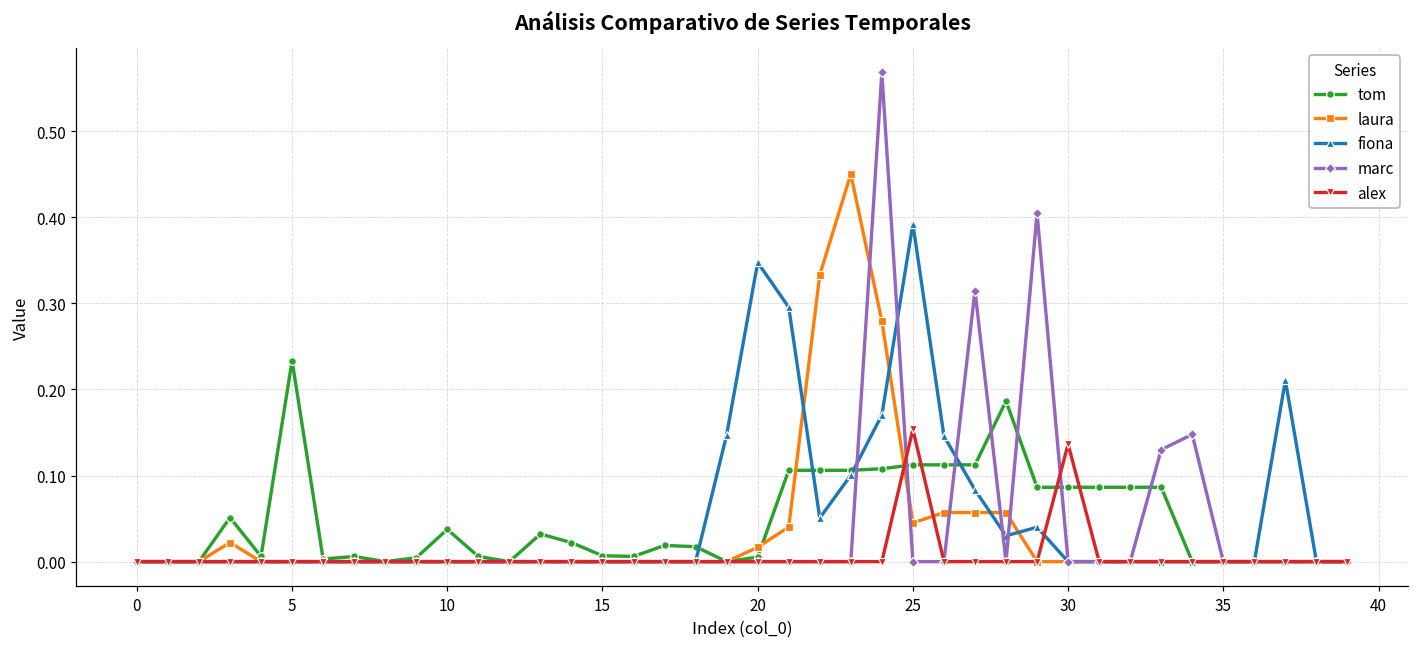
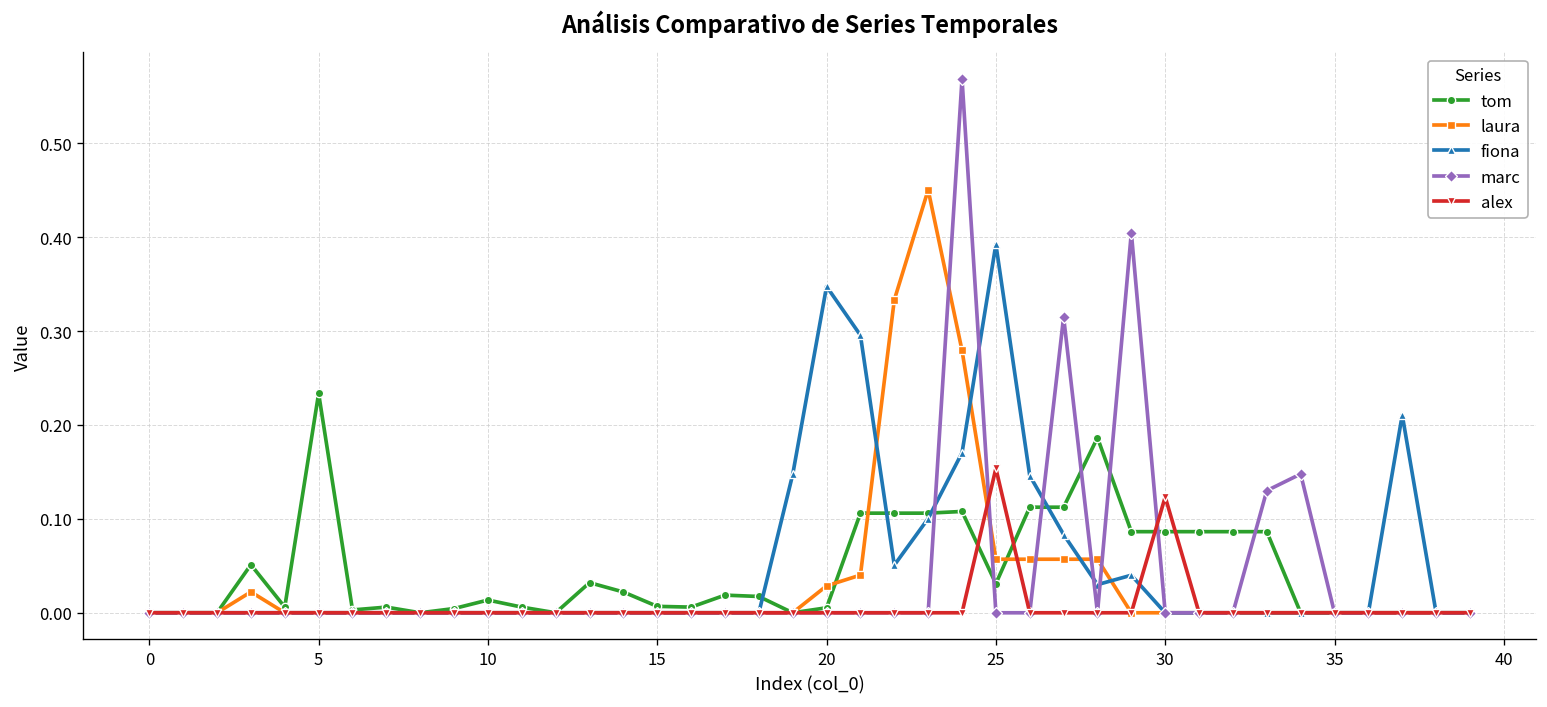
tom, 10: 0.04 -> 0.01
laura, 20: 0.02 -> 0.03
tom, 25: 0.11 -> 0.03
laura, 25: 0.05 -> 0.06
alex, 30: 0.14 -> 0.12
